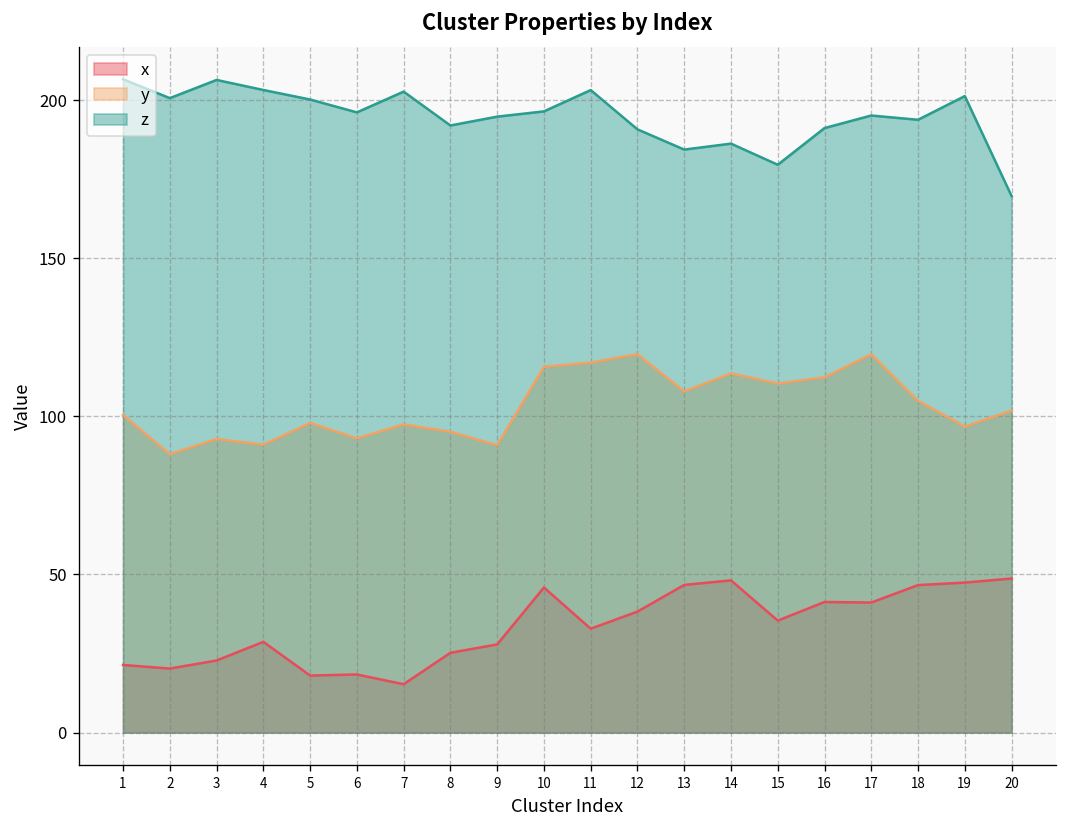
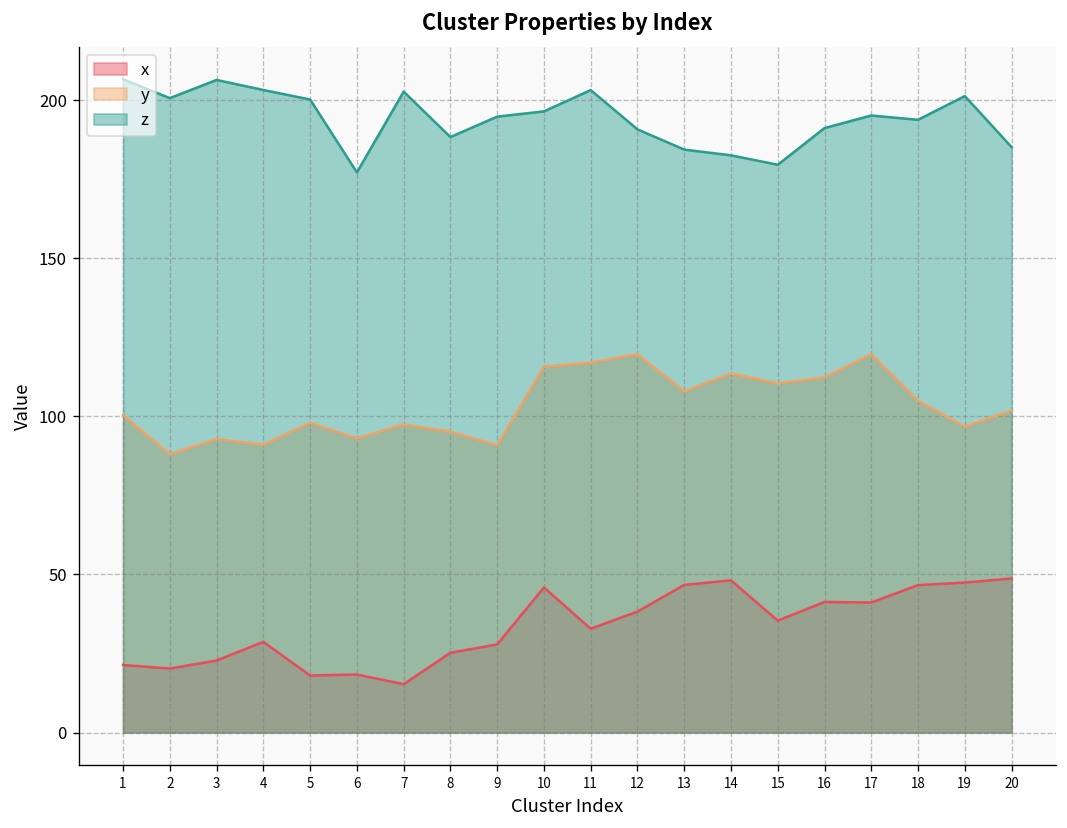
z, 6: 196 -> 177
z, 8: 192 -> 188
z, 14: 186 -> 183
z, 20: 170 -> 185
